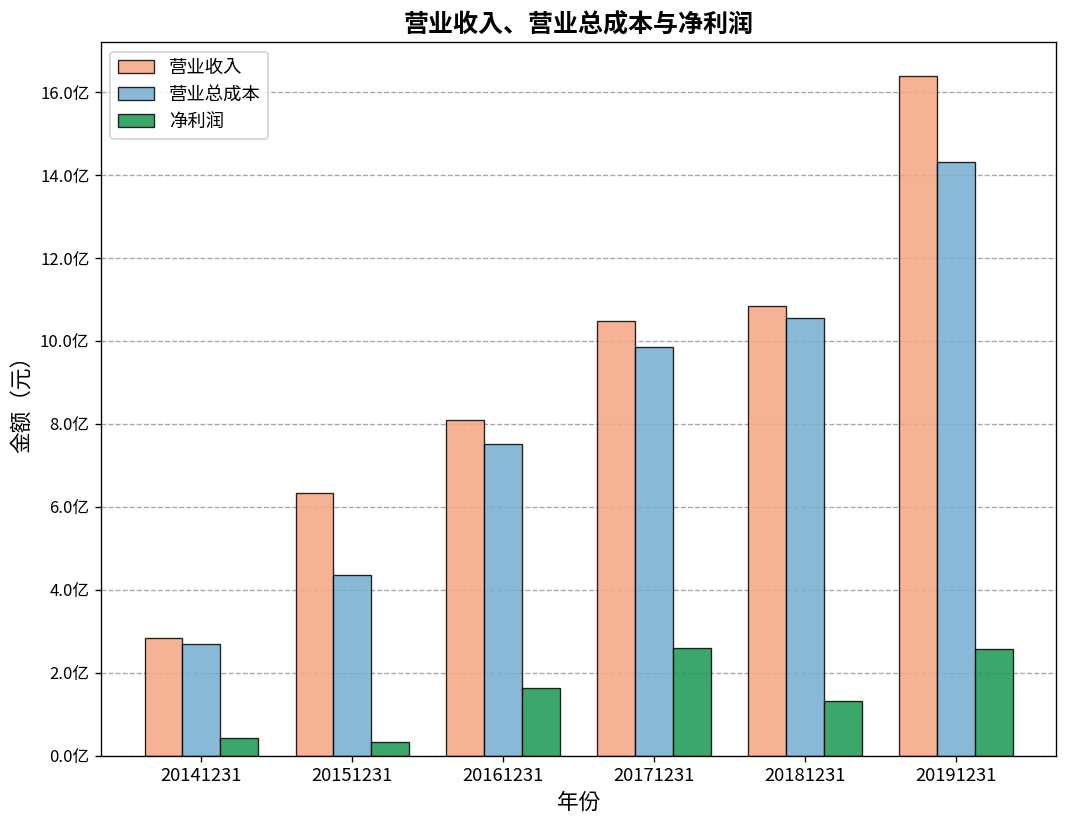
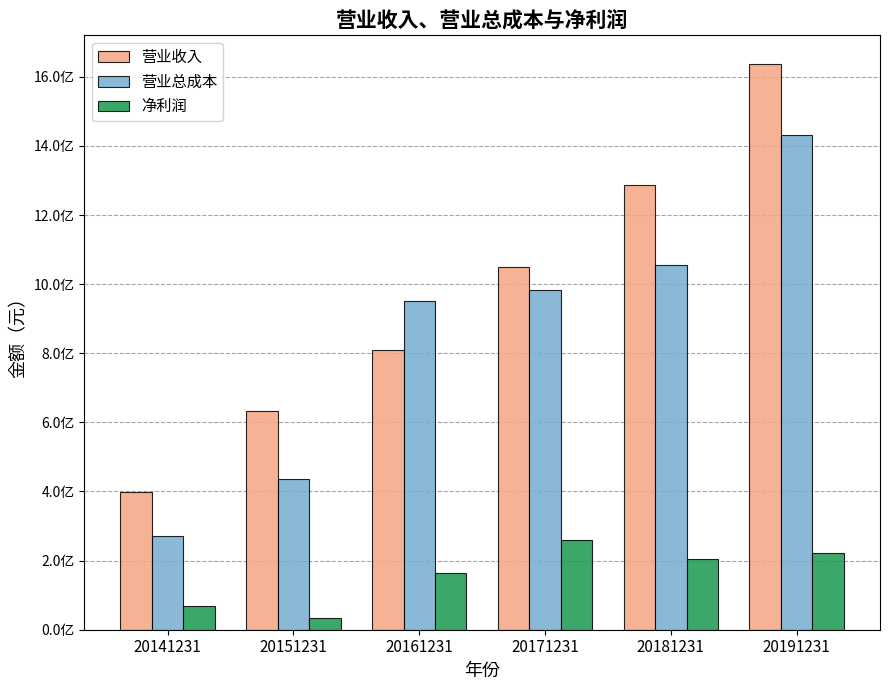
营业收入, 20141231: 2.8亿 -> 4.0亿
净利润, 20141231: 0.4亿 -> 0.7亿
营业总成本, 20161231: 7.5亿 -> 9.5亿
营业收入, 20181231: 10.8亿 -> 12.9亿
净利润, 20181231: 1.3亿 -> 2.0亿
净利润, 20191231: 2.6亿 -> 2.2亿
